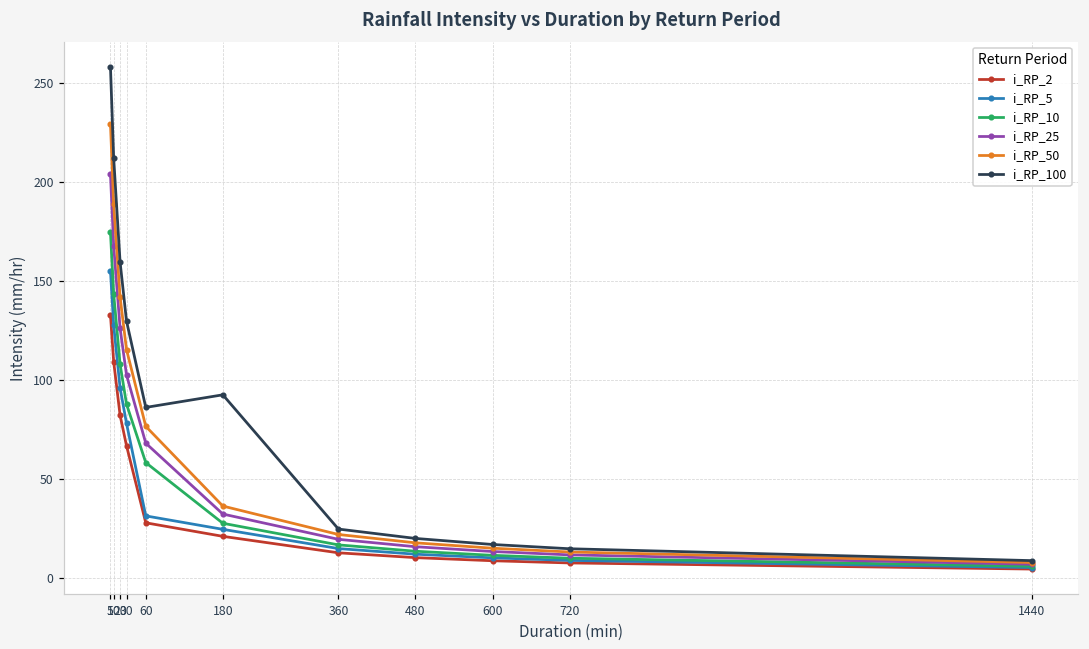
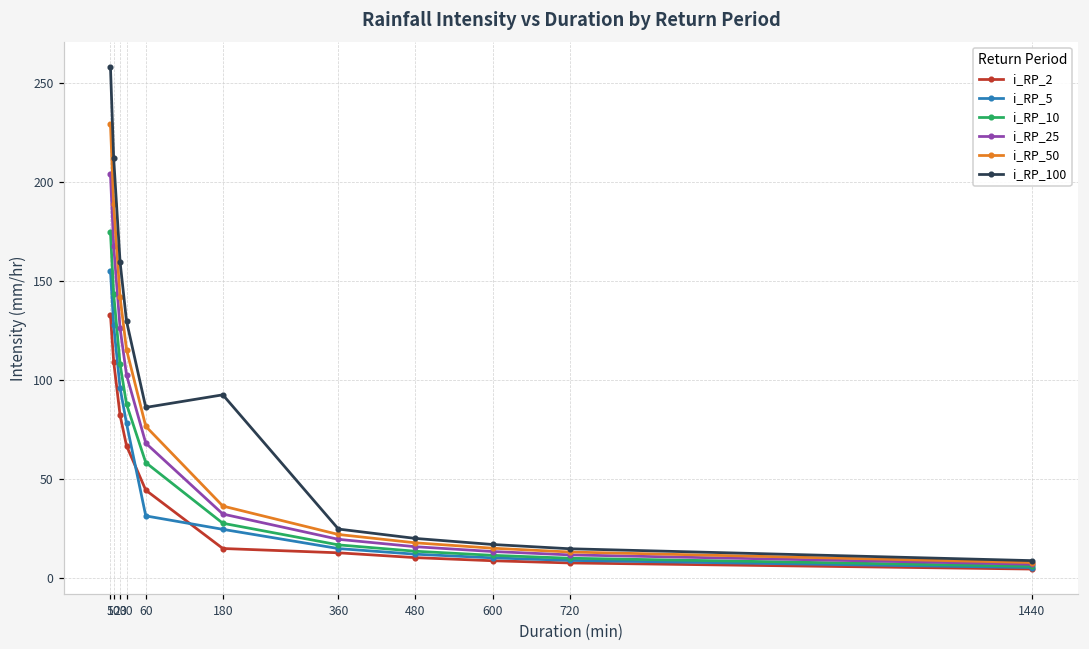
i_RP_2, 60: 28 -> 44
i_RP_2, 180: 21 -> 15
